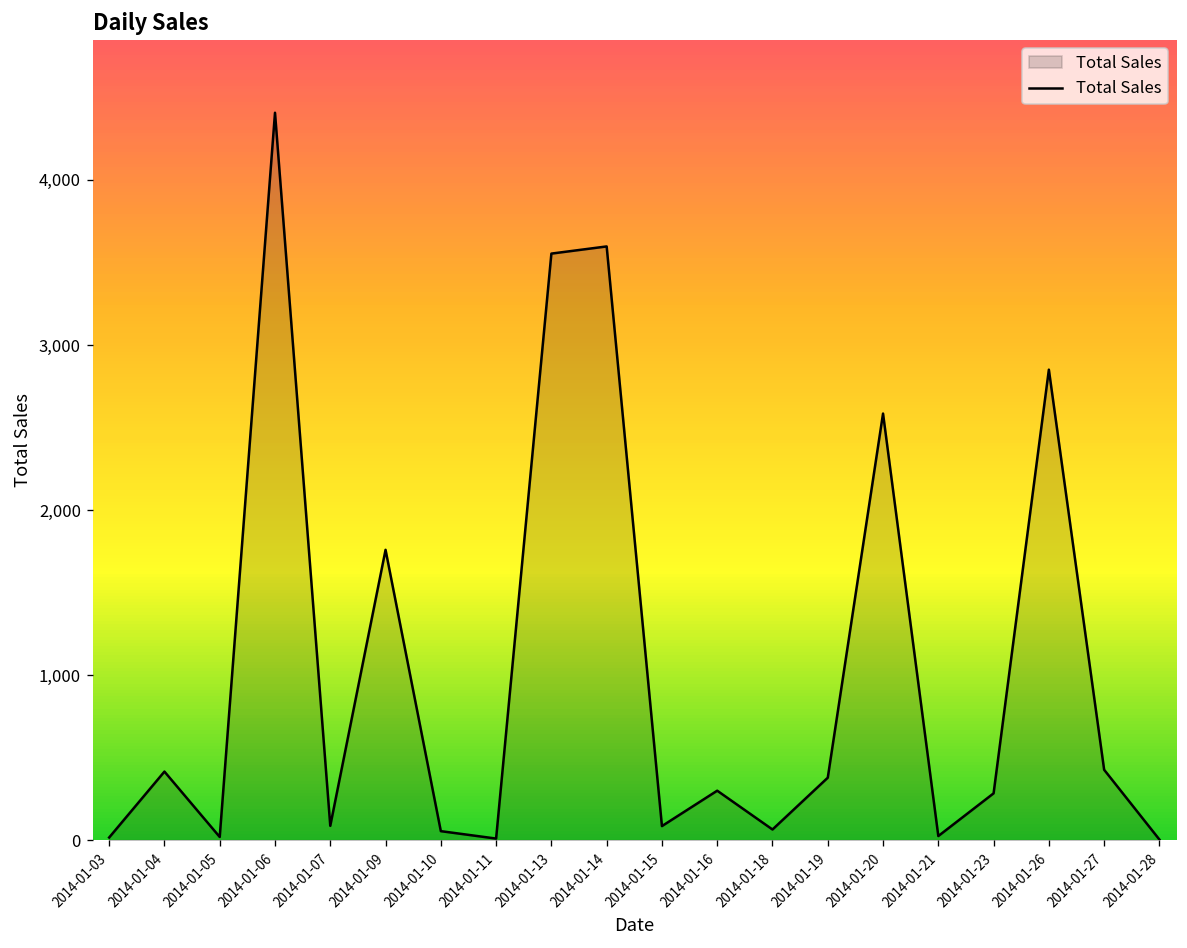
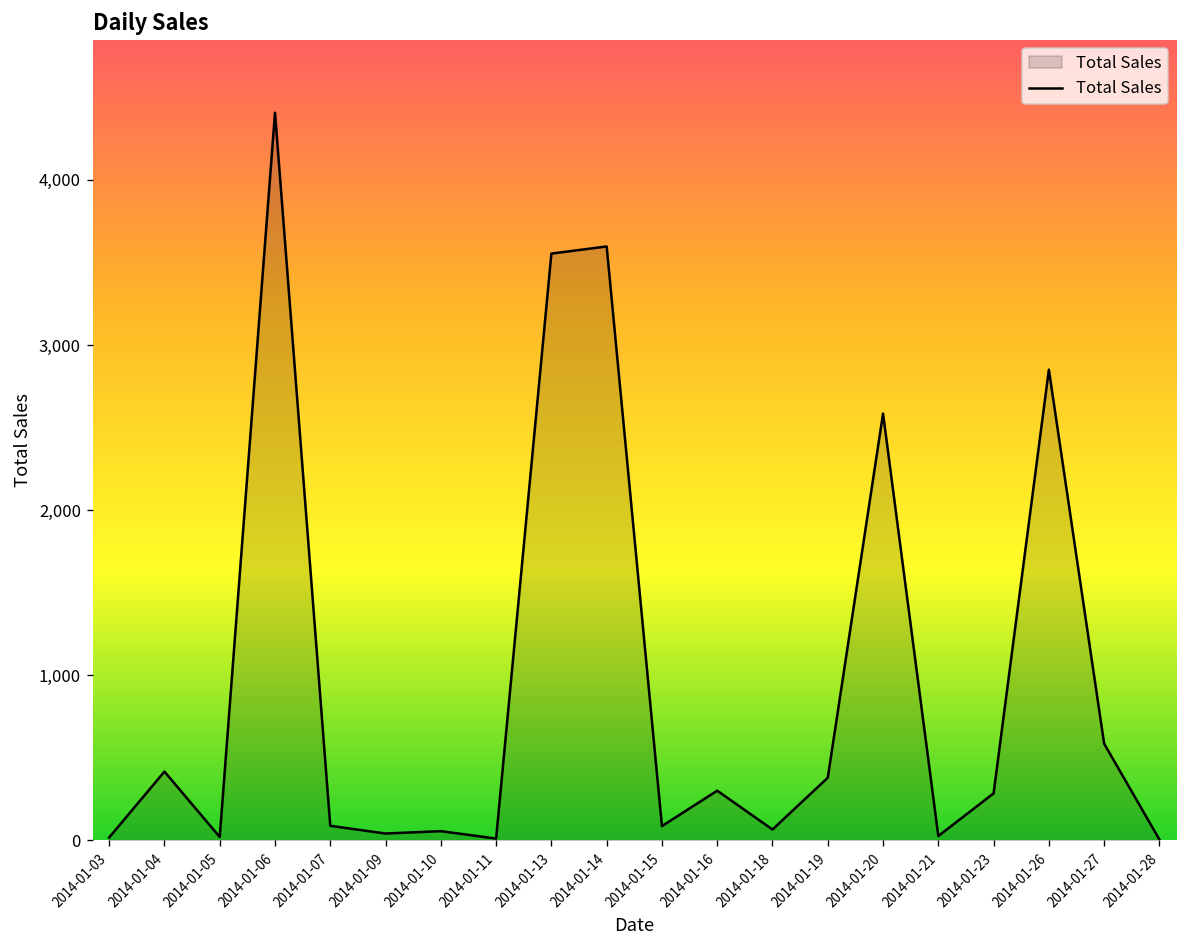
2014-01-09: 1,760 -> 40
2014-01-27: 430 -> 580
